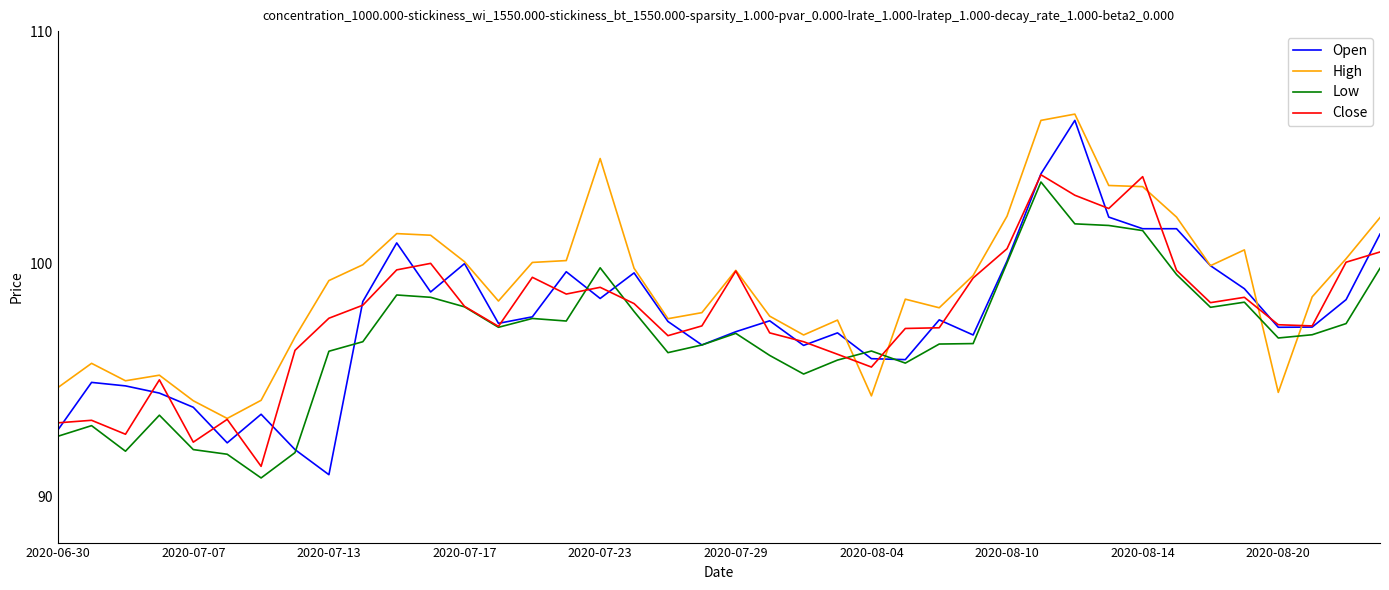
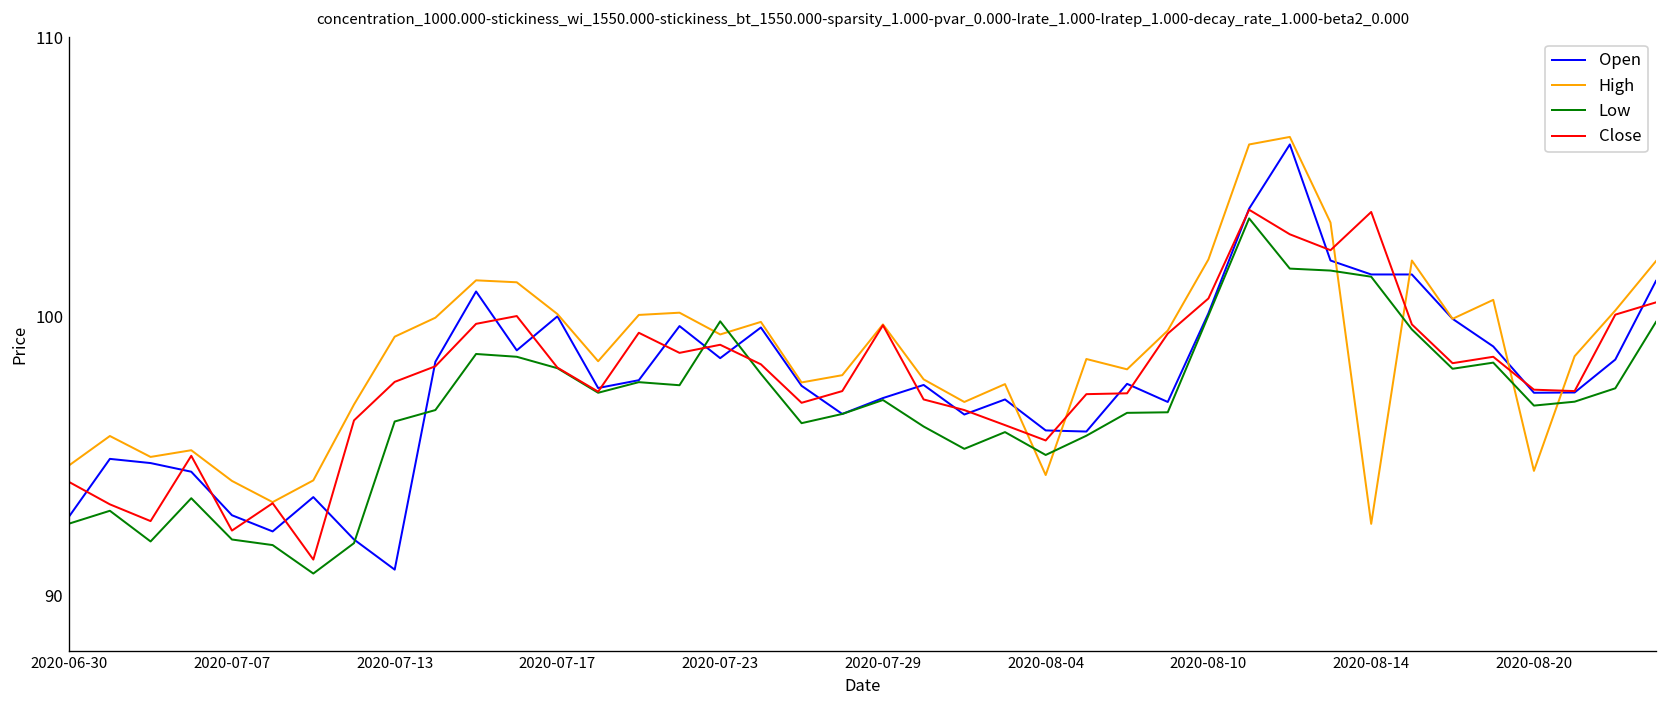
Close, 2020-06-30: 93.2 -> 94.1
Open, 2020-07-07: 93.8 -> 92.9
High, 2020-07-23: 104.5 -> 99.4
Low, 2020-08-04: 96.2 -> 95.0
High, 2020-08-14: 103.3 -> 92.6
